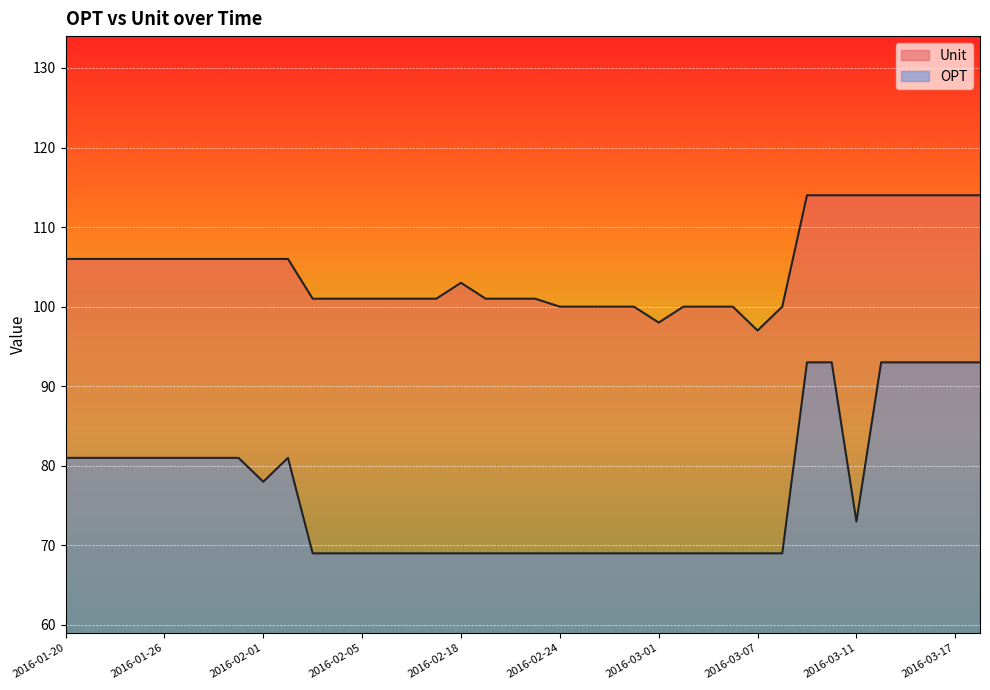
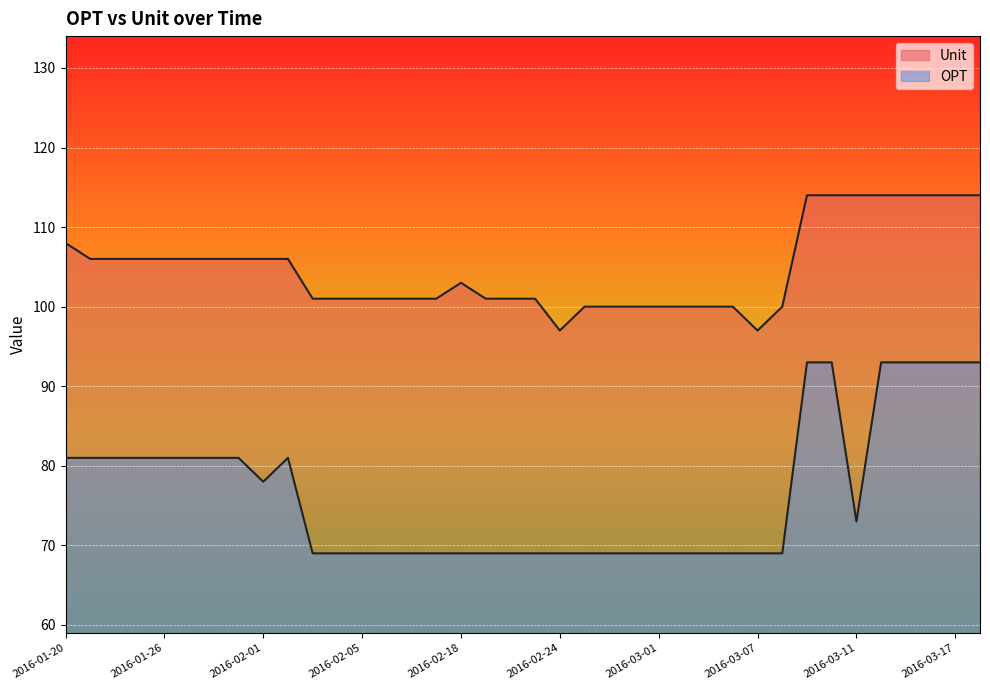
Unit, 2016-01-20: 106 -> 108
Unit, 2016-02-24: 100 -> 97
Unit, 2016-03-01: 98 -> 100
